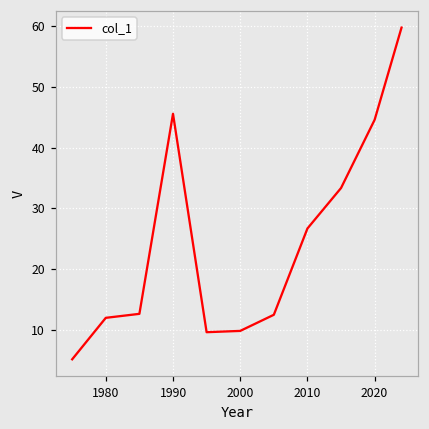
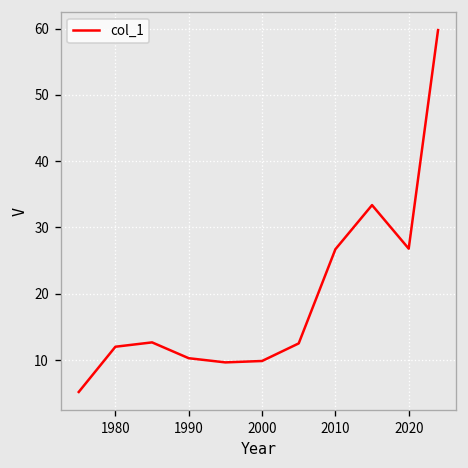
1990: 46 -> 10
2020: 45 -> 27
